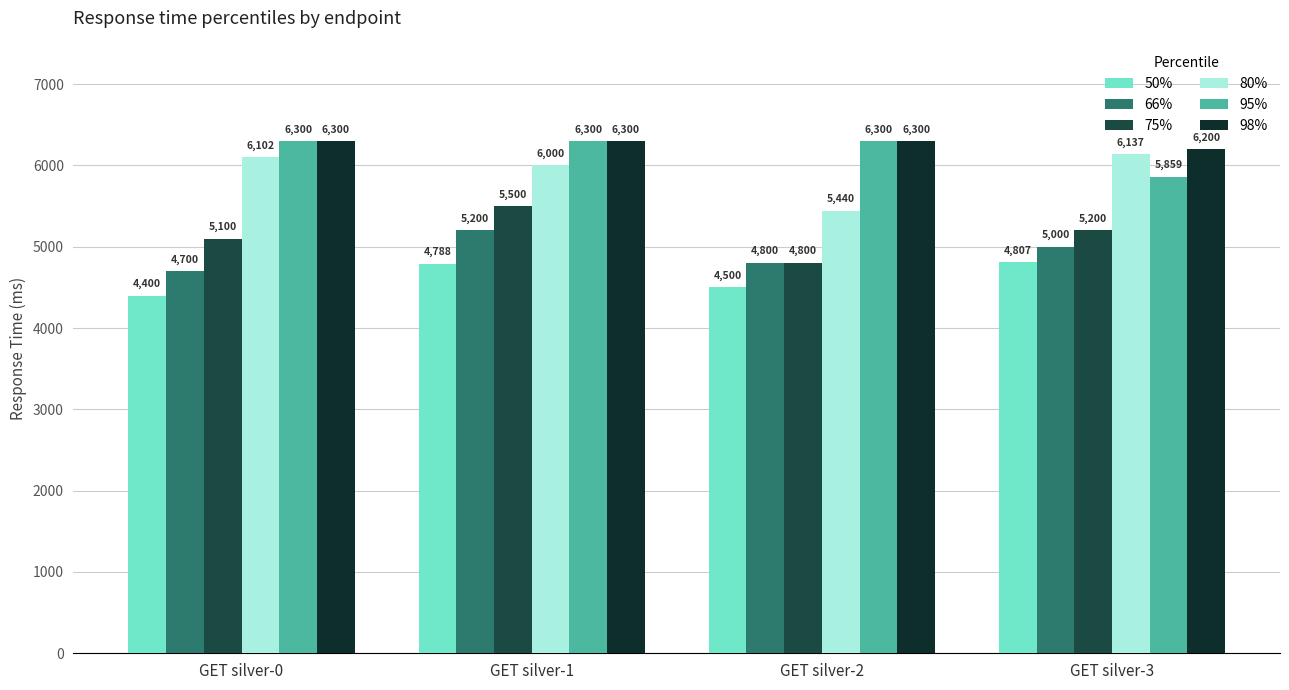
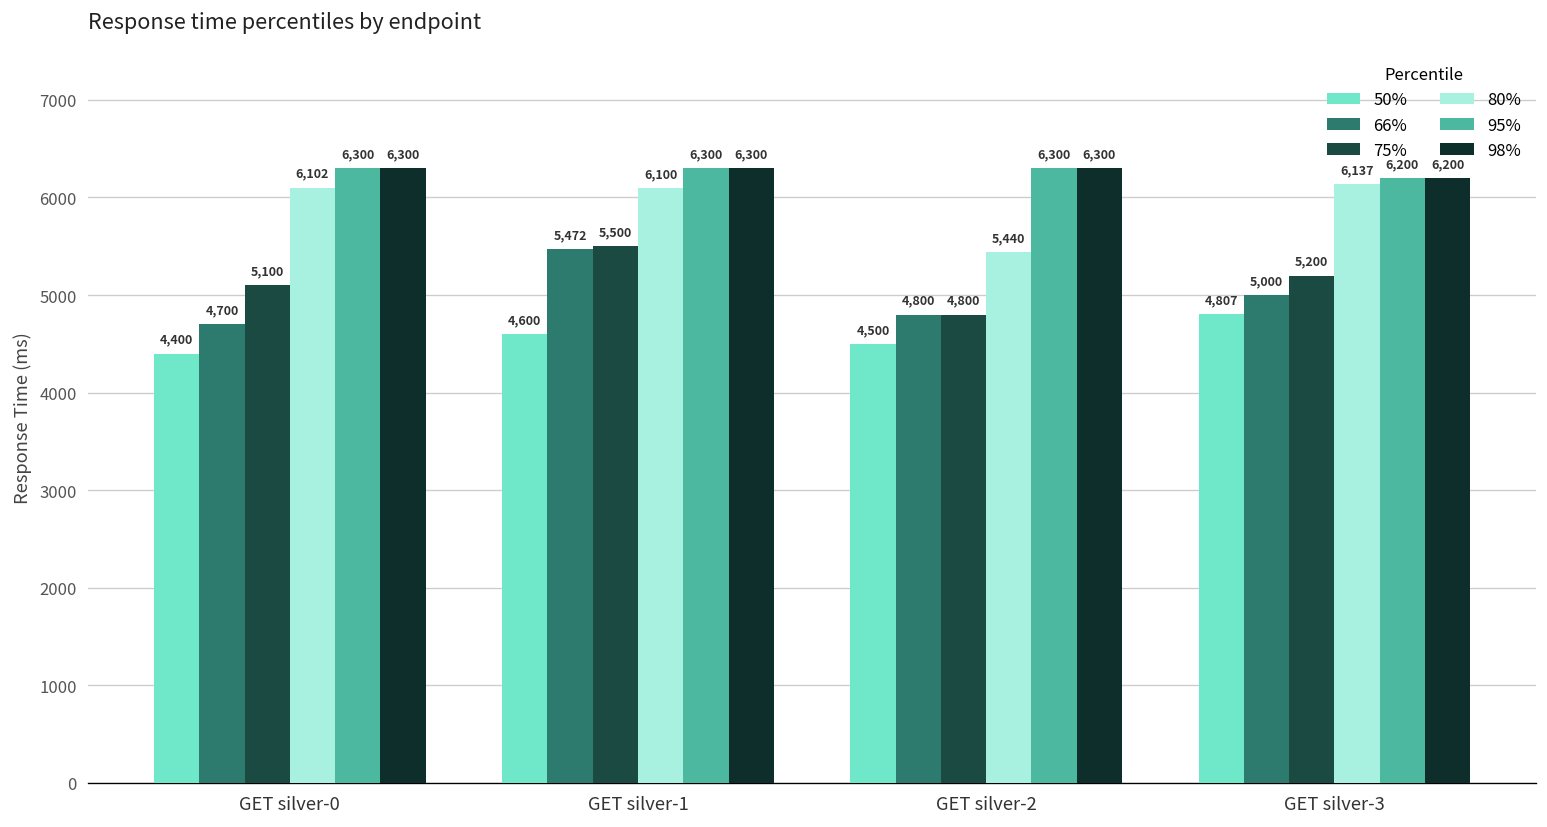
50%, GET silver-1: 4,788 -> 4,600
66%, GET silver-1: 5,200 -> 5,472
80%, GET silver-1: 6,000 -> 6,100
95%, GET silver-3: 5,859 -> 6,200
